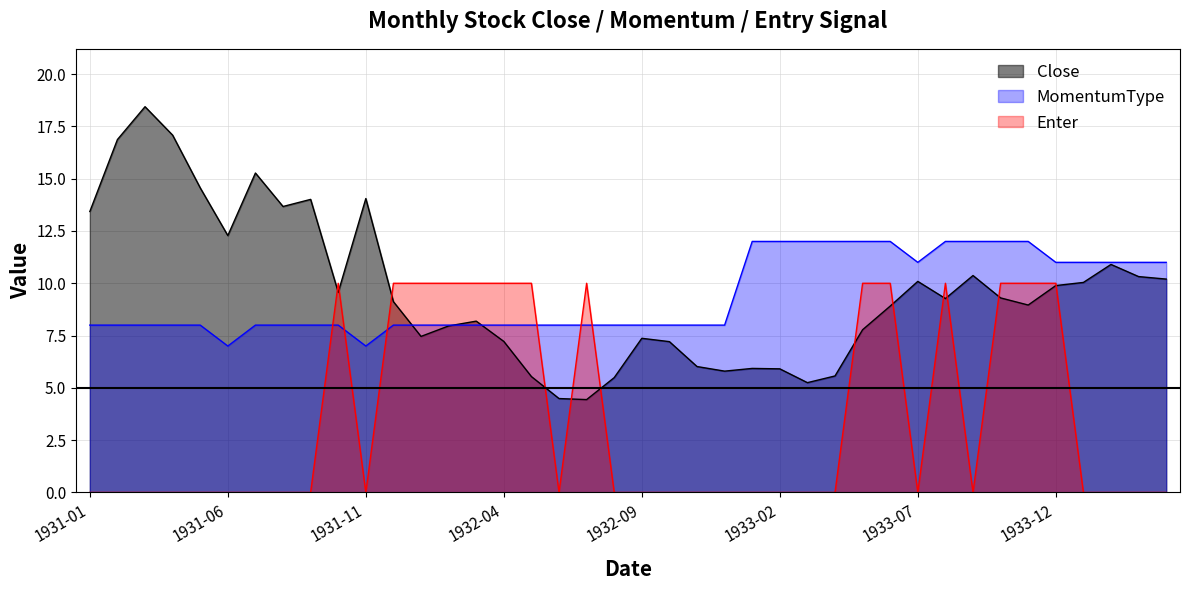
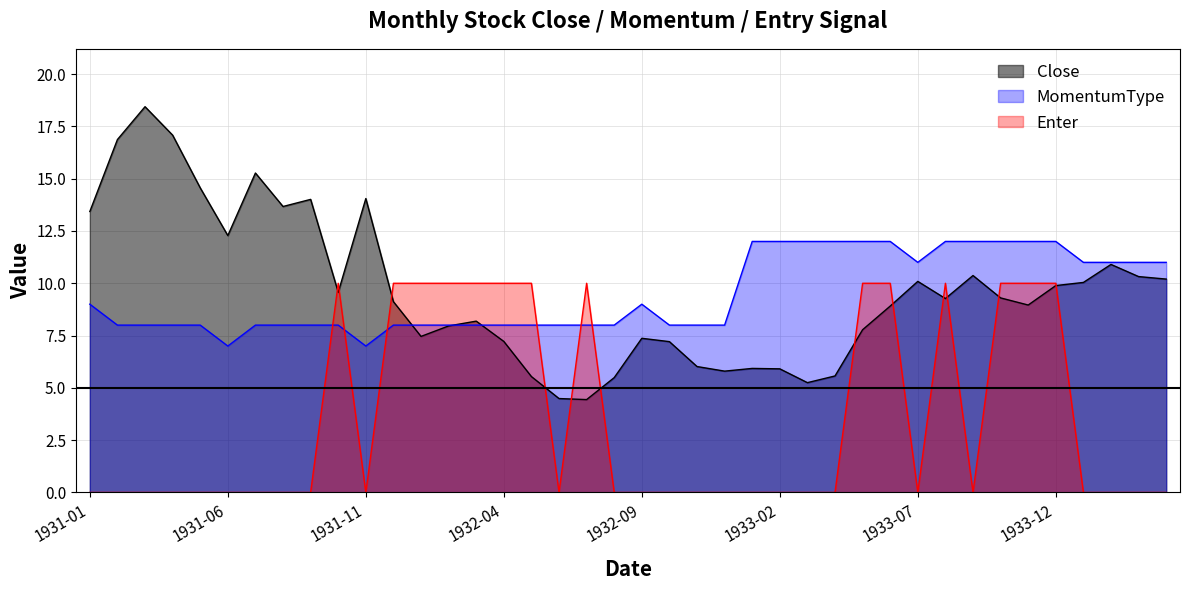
MomentumType, 1931-01: 8 -> 9
MomentumType, 1932-09: 8 -> 9
MomentumType, 1933-12: 11 -> 12
